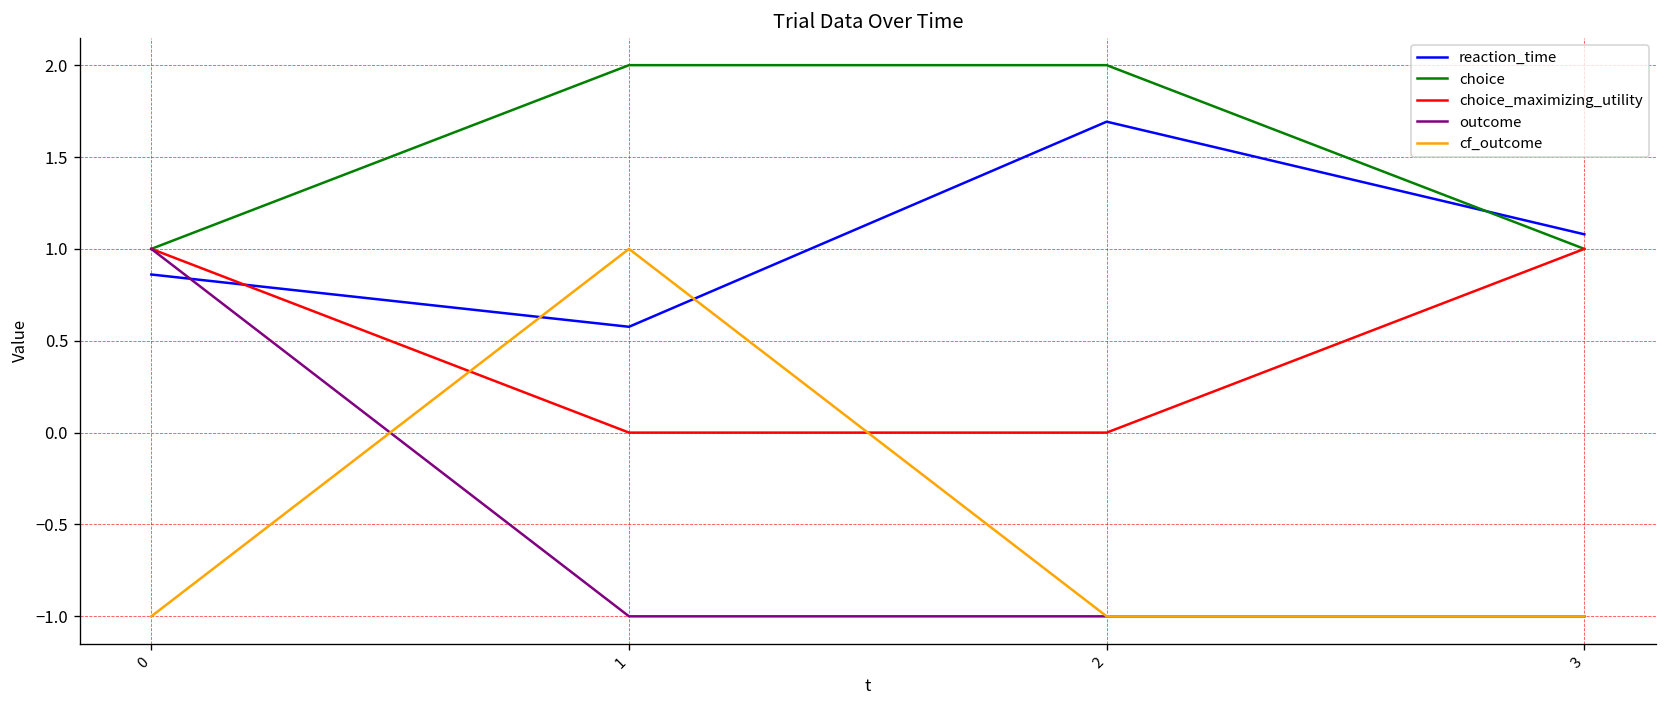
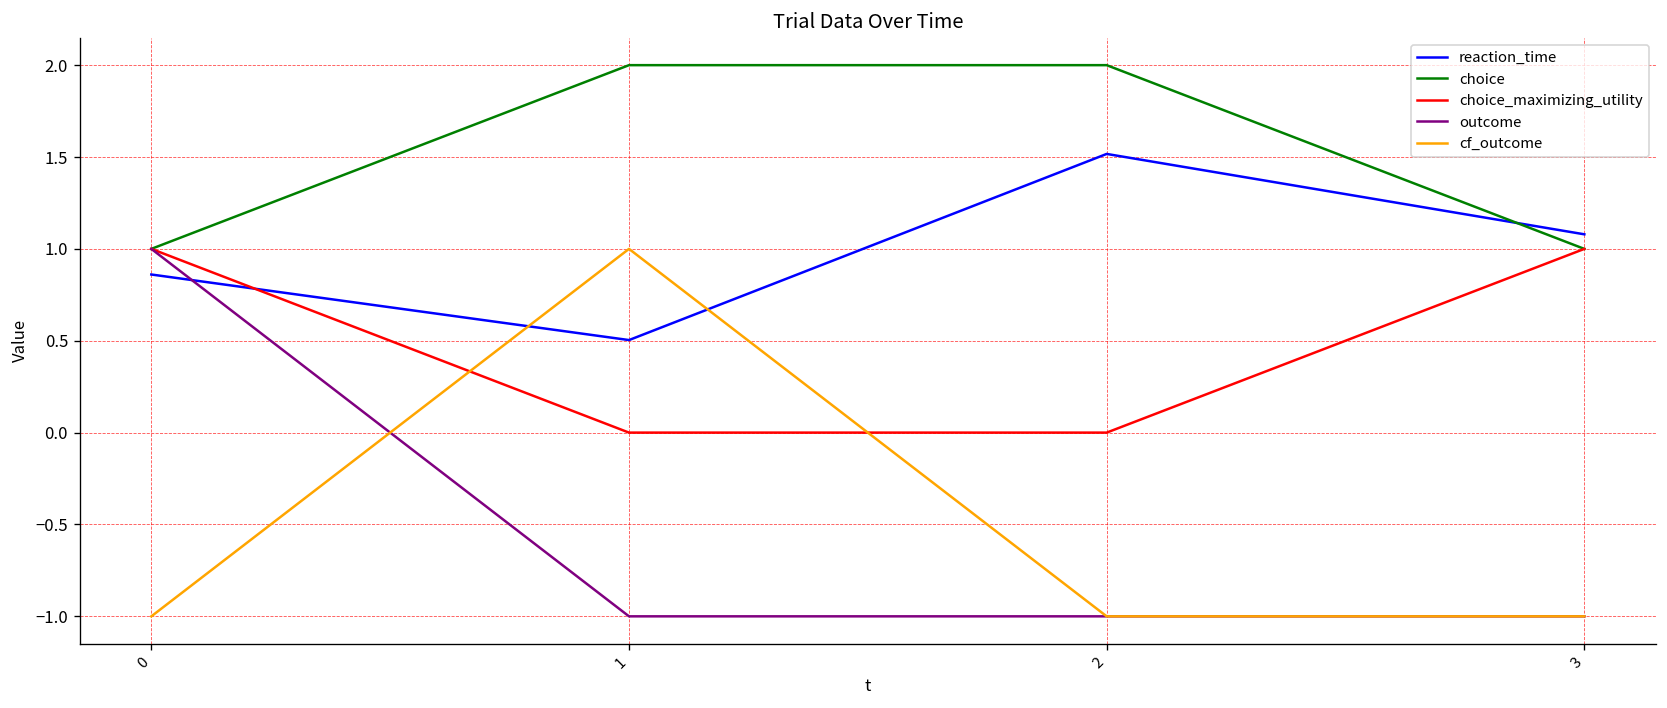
reaction_time, 1: 0.58 -> 0.50
reaction_time, 2: 1.69 -> 1.52
